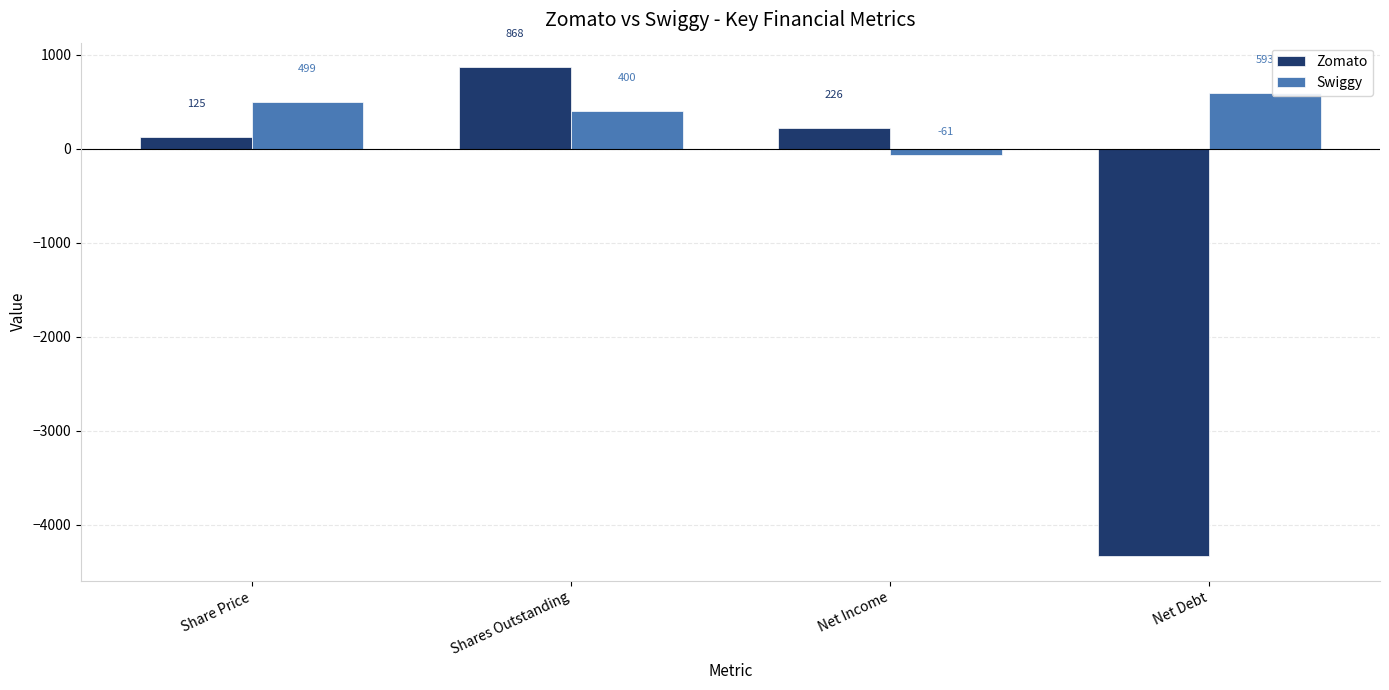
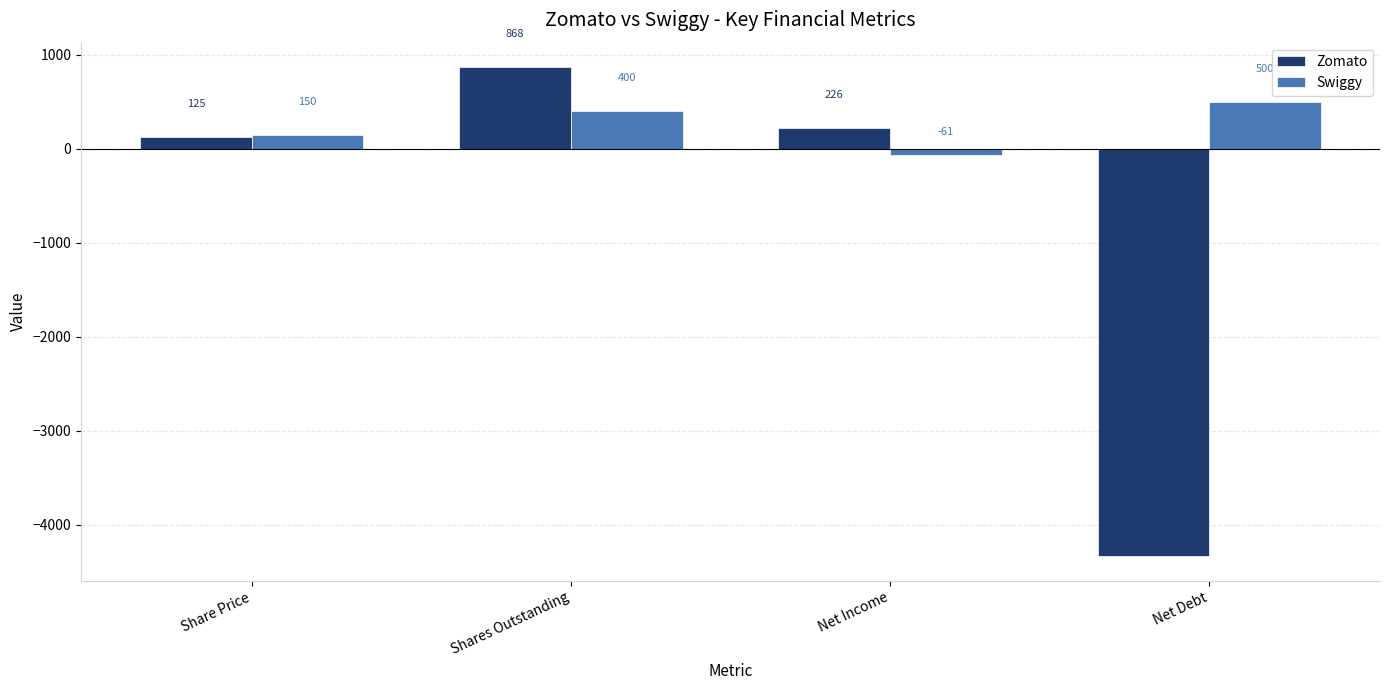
Swiggy, Share Price: 499 -> 150
Swiggy, Net Debt: 600 -> 500
